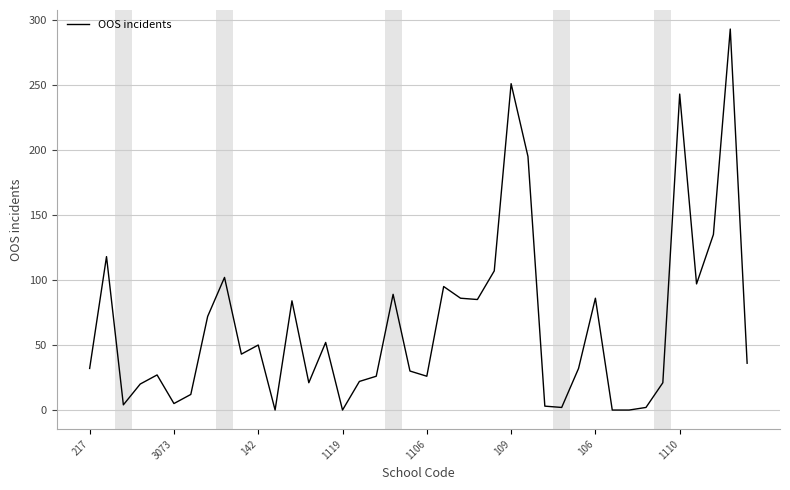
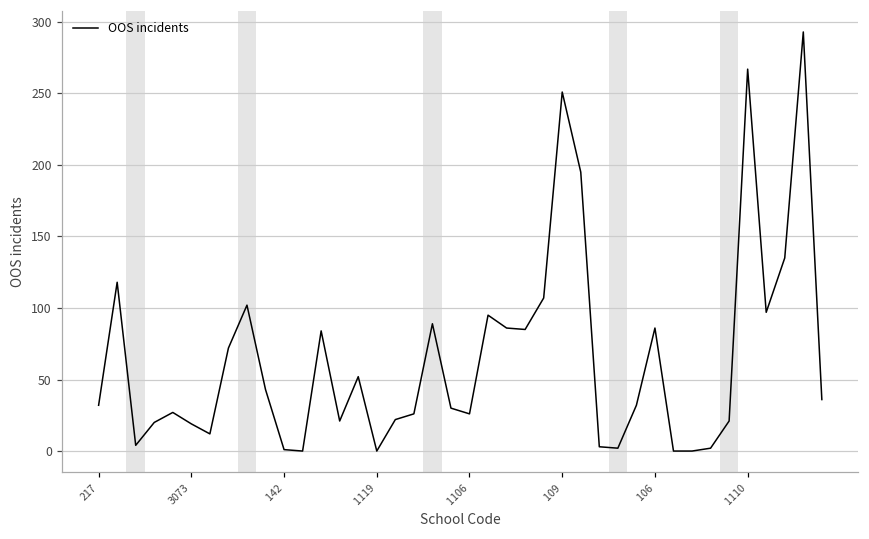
3073: 5 -> 19
142: 50 -> 1
1110: 243 -> 267
